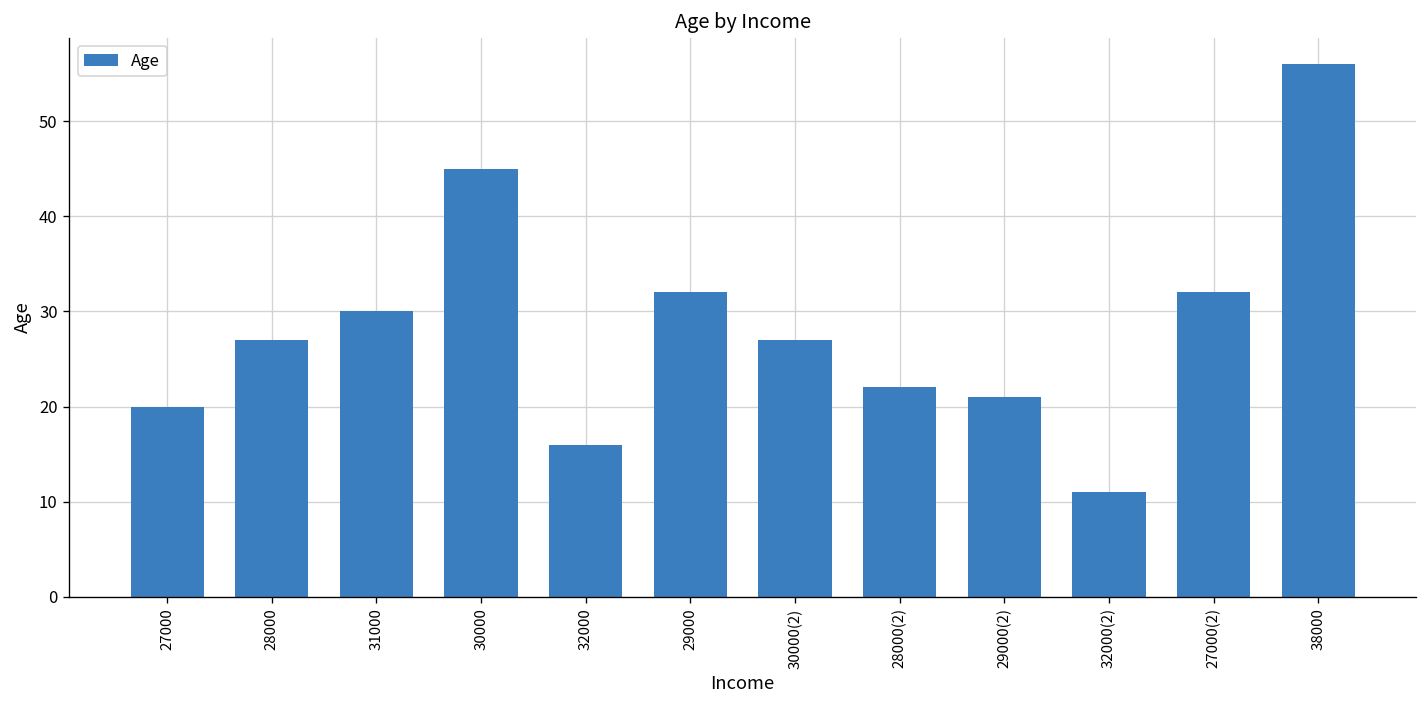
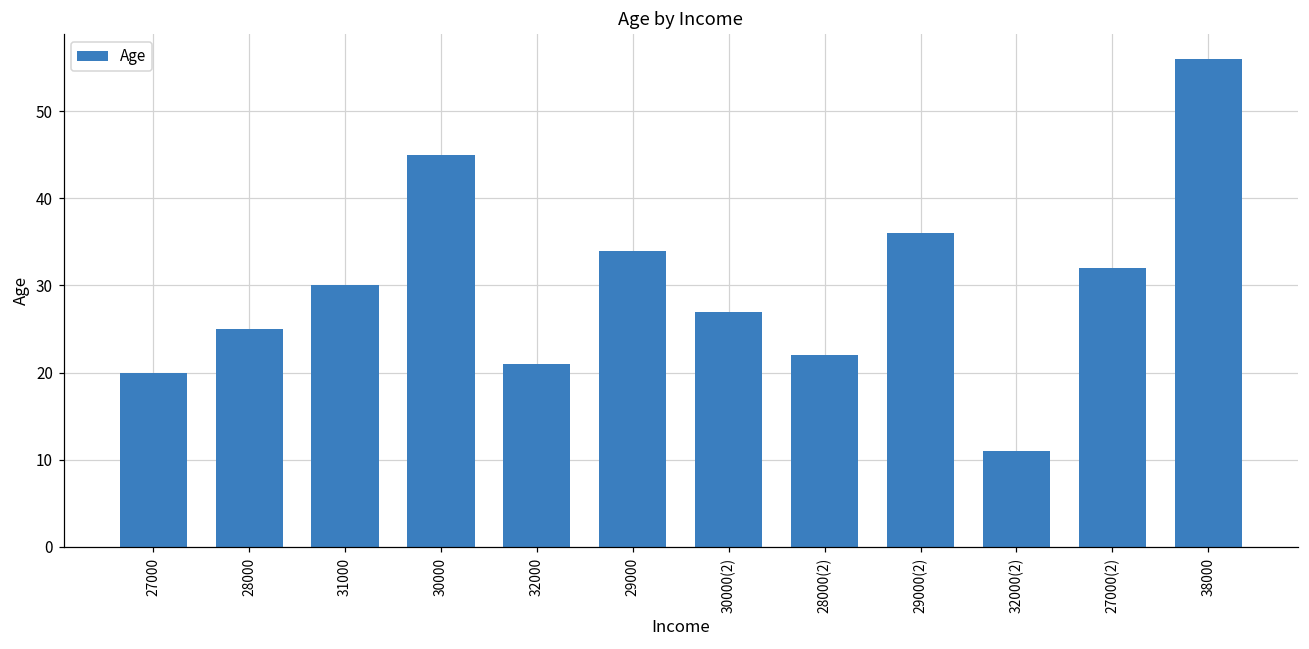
28000: 27 -> 25
32000: 16 -> 21
29000: 32 -> 34
29000(2): 21 -> 36
